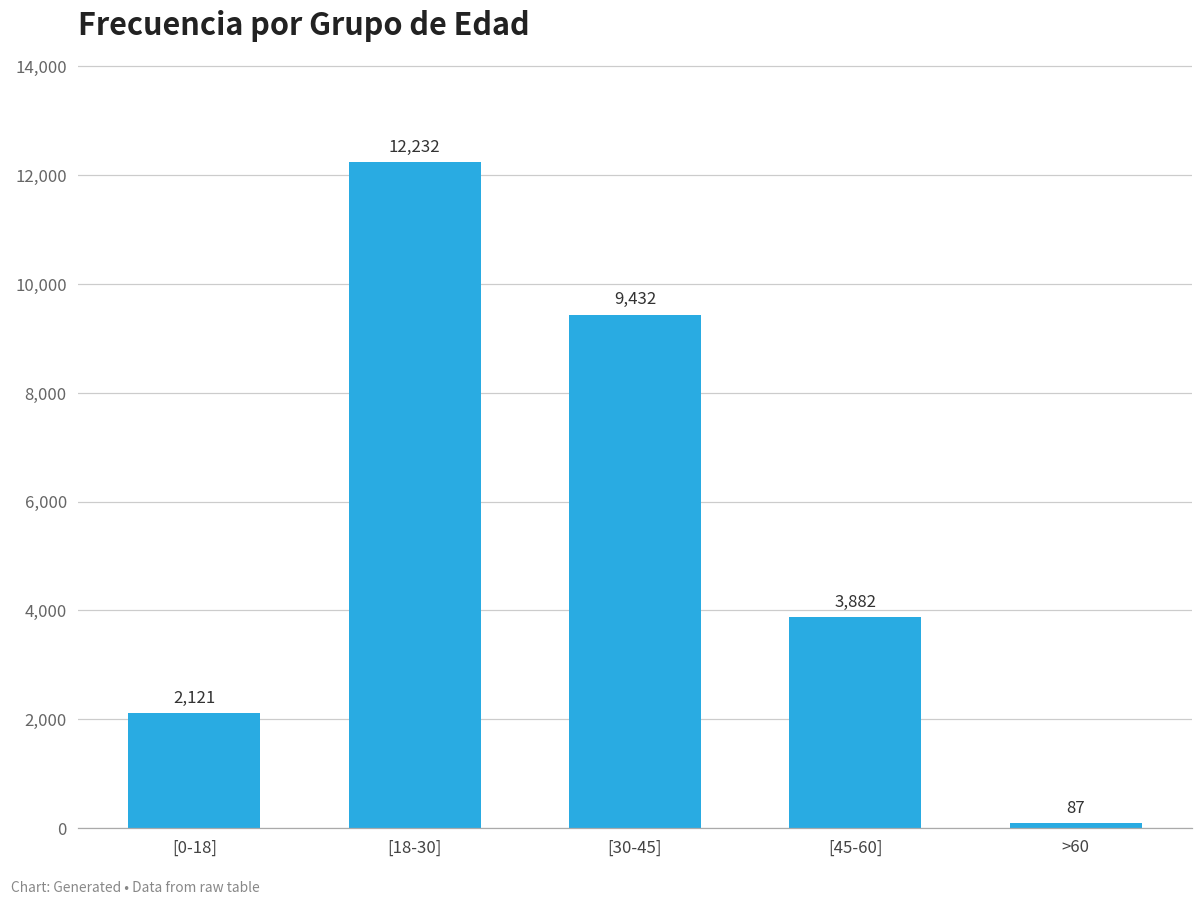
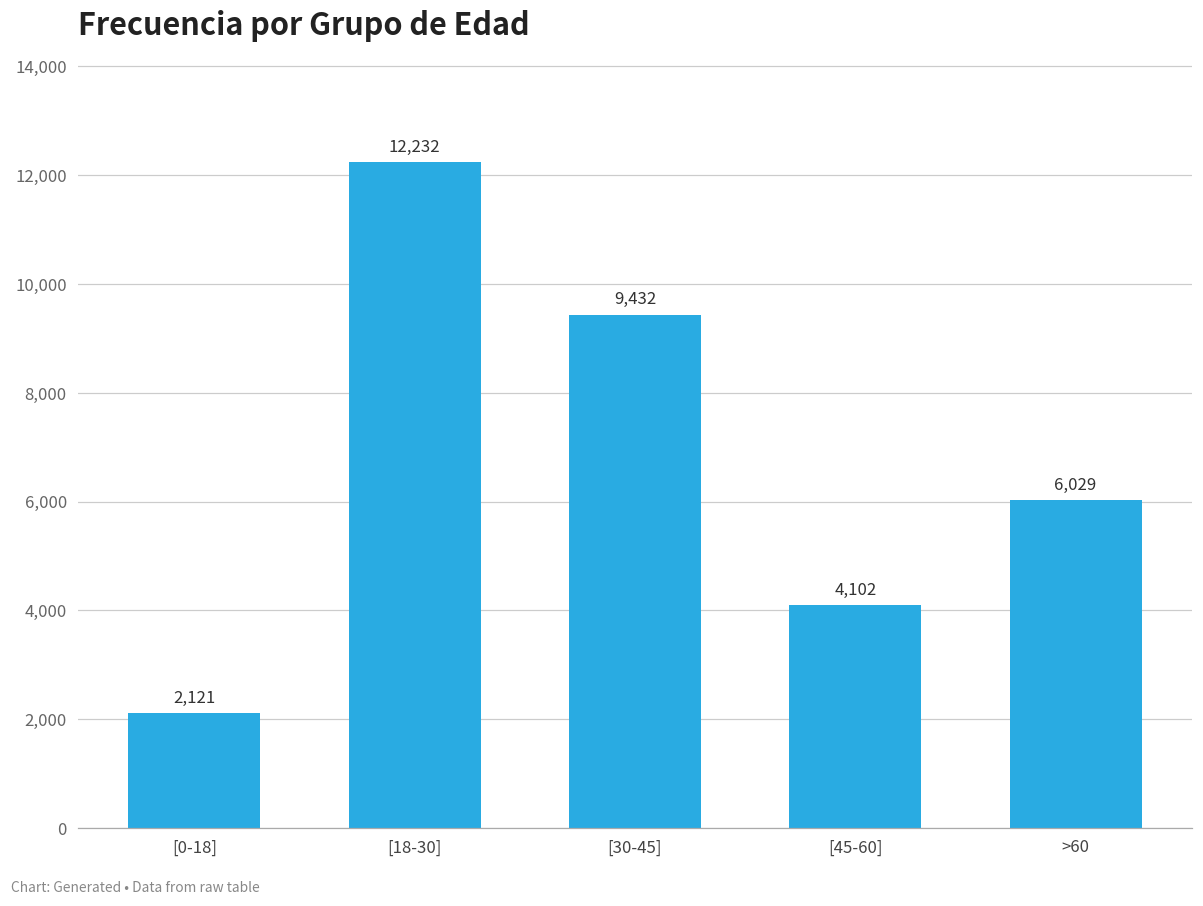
[45-60]: 3,882 -> 4,102
>60: 87 -> 6,029
